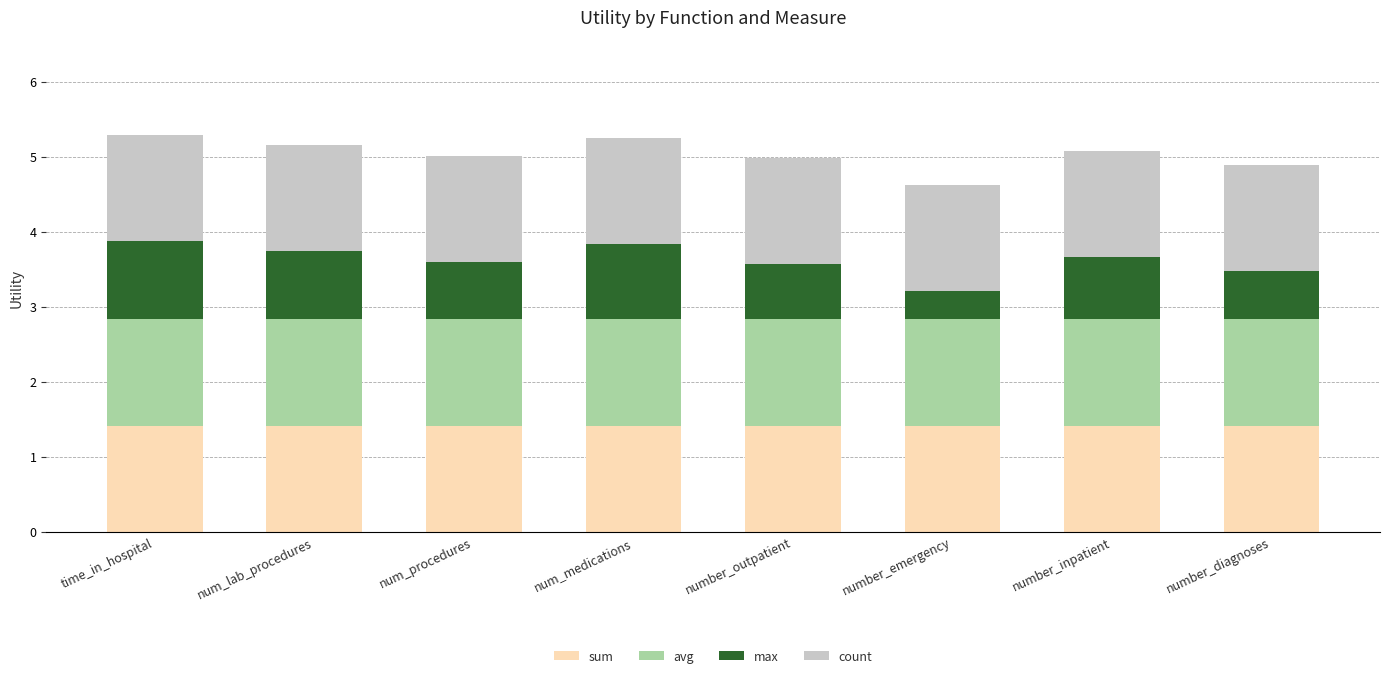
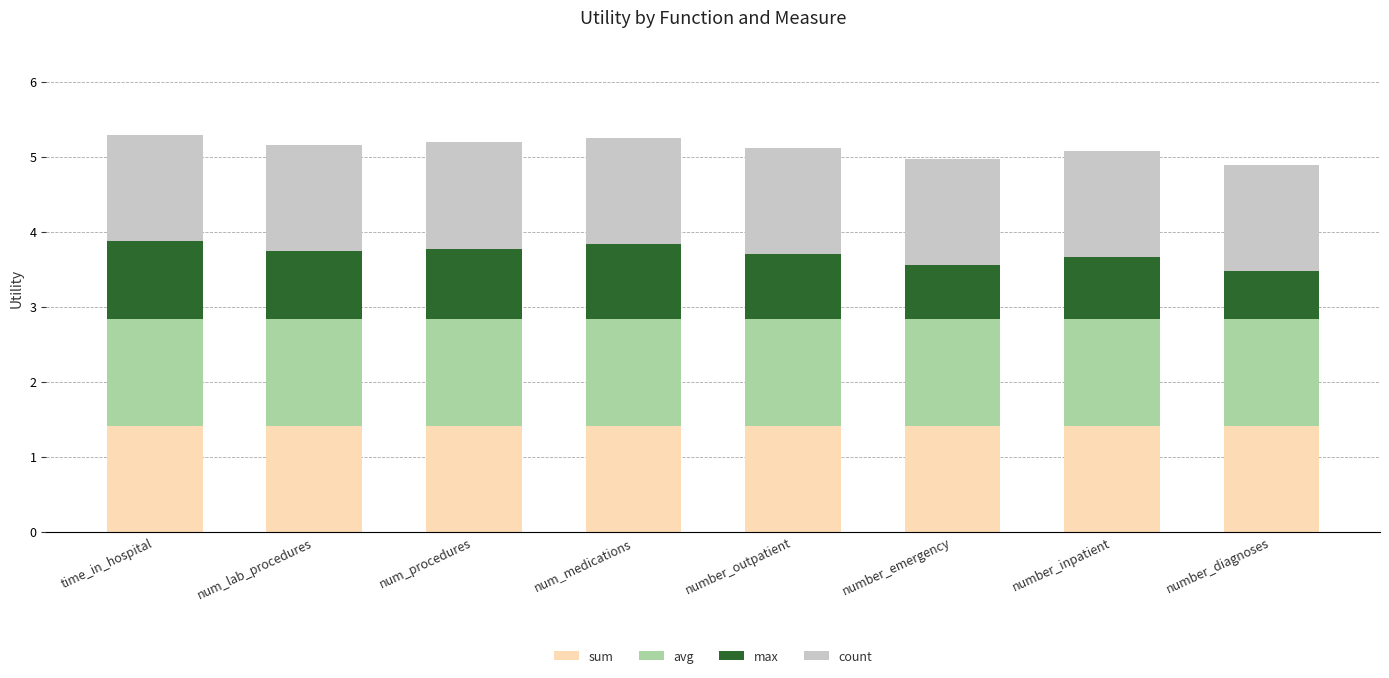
max, num_procedures: 0.8 -> 0.9
max, number_outpatient: 0.7 -> 0.9
max, number_emergency: 0.4 -> 0.7
